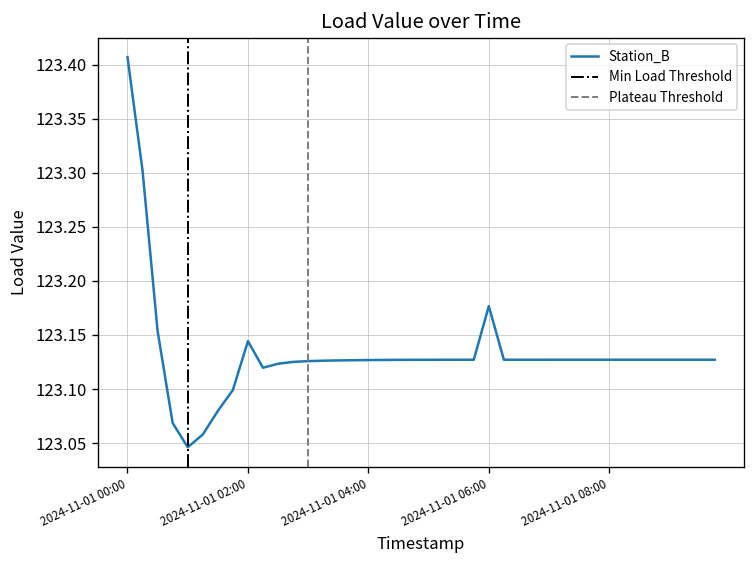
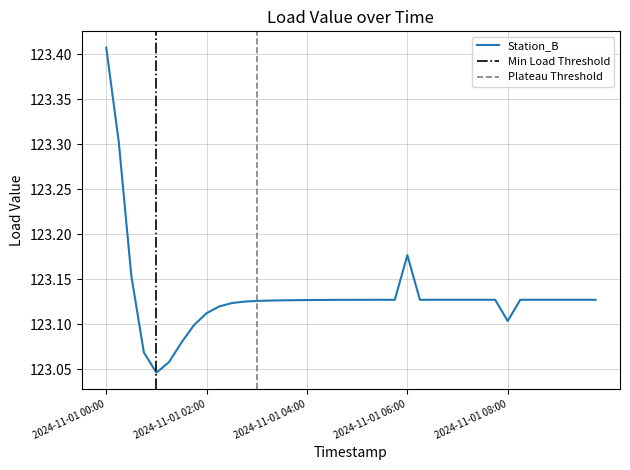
2024-11-01 02:00: 123.14 -> 123.11
2024-11-01 08:00: 123.13 -> 123.10
